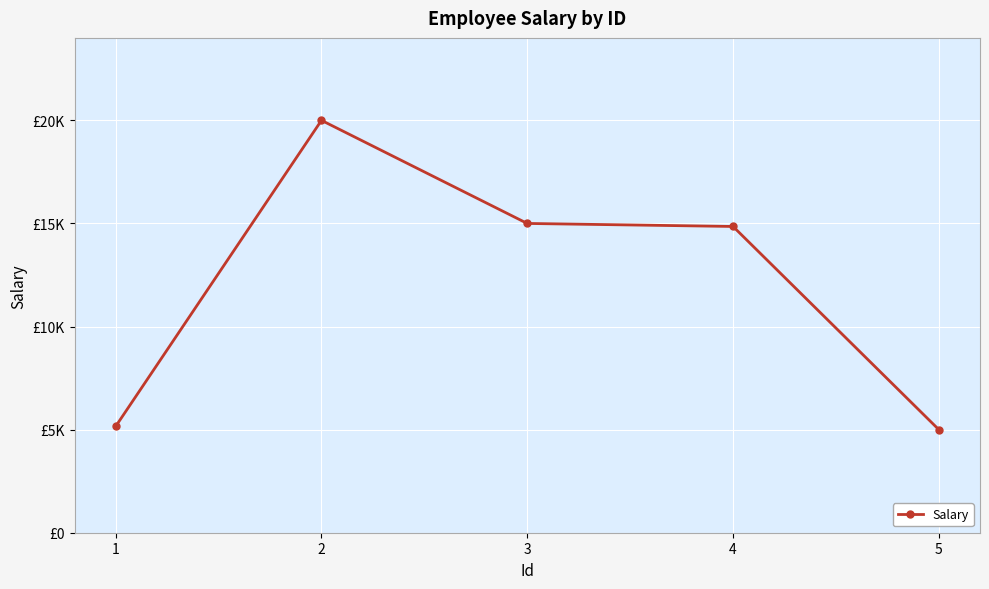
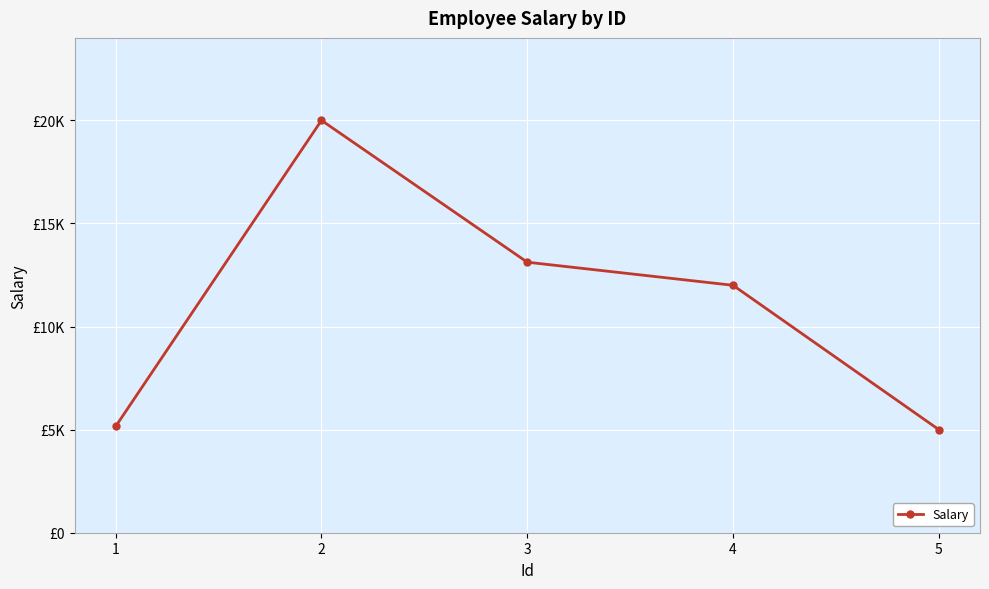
3: £15000 -> £13100
4: £14900 -> £12000
